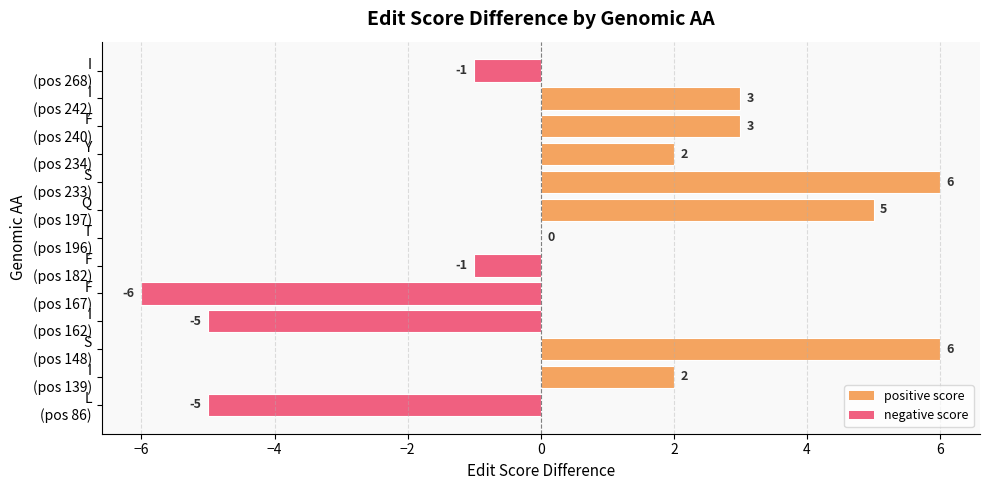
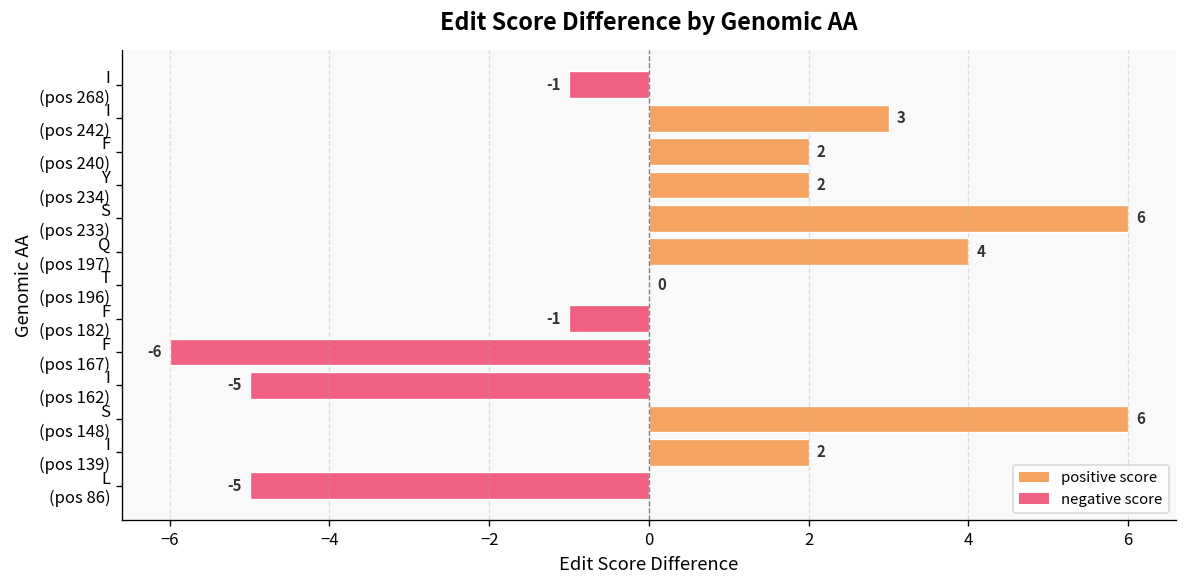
F (pos 240): 3 -> 2
Q (pos 197): 5 -> 4
